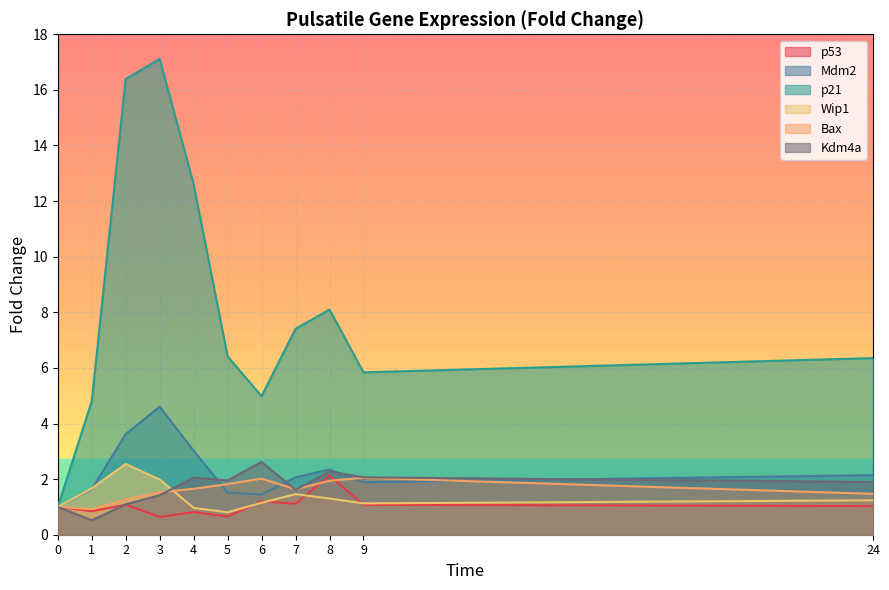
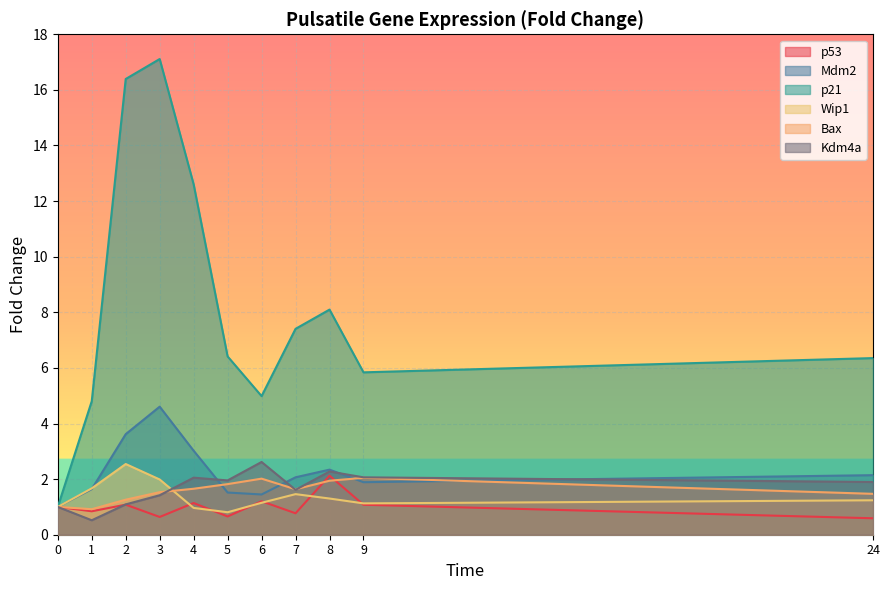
p53, 4: 0.8 -> 1.1
p53, 7: 1.1 -> 0.8
p53, 24: 1.0 -> 0.6
